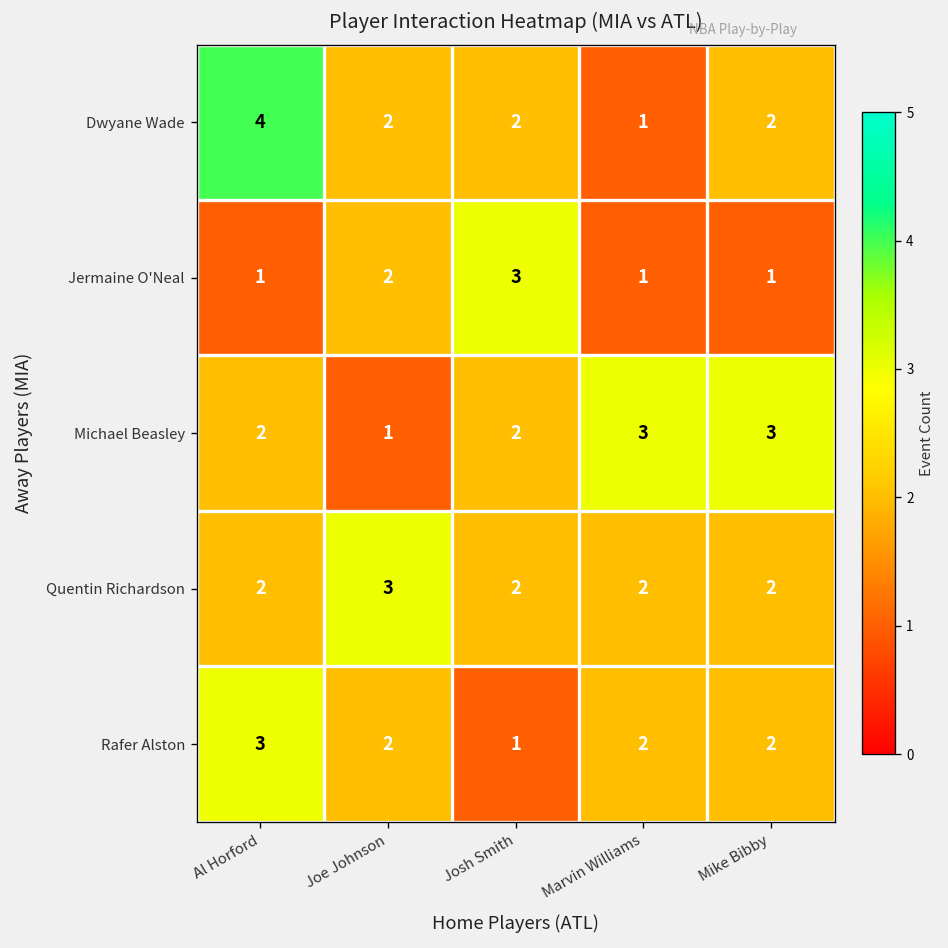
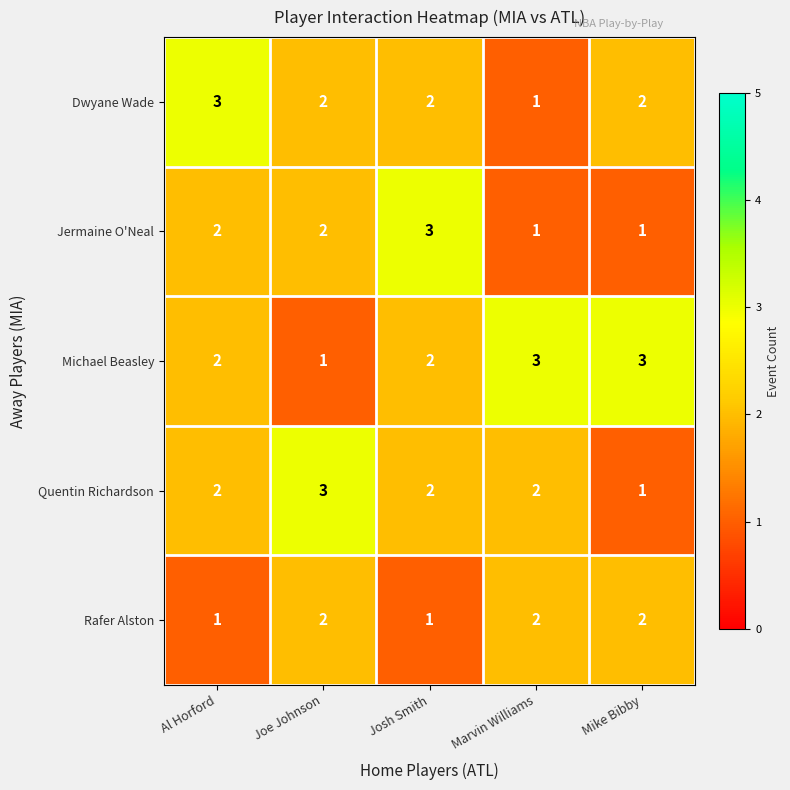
Dwyane Wade, Al Horford: 4 -> 3
Jermaine O'Neal, Al Horford: 1 -> 2
Quentin Richardson, Mike Bibby: 2 -> 1
Rafer Alston, Al Horford: 3 -> 1
